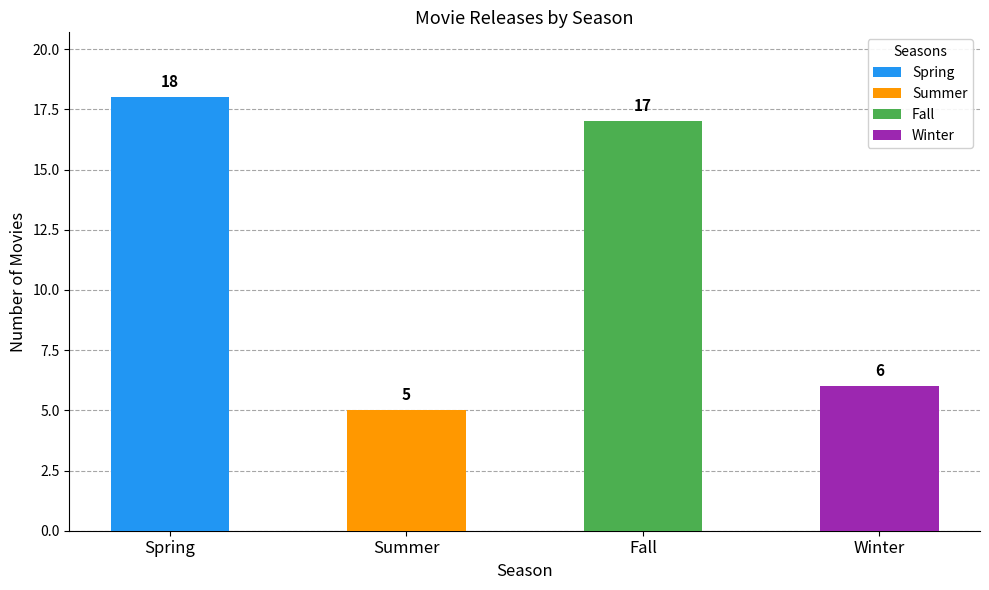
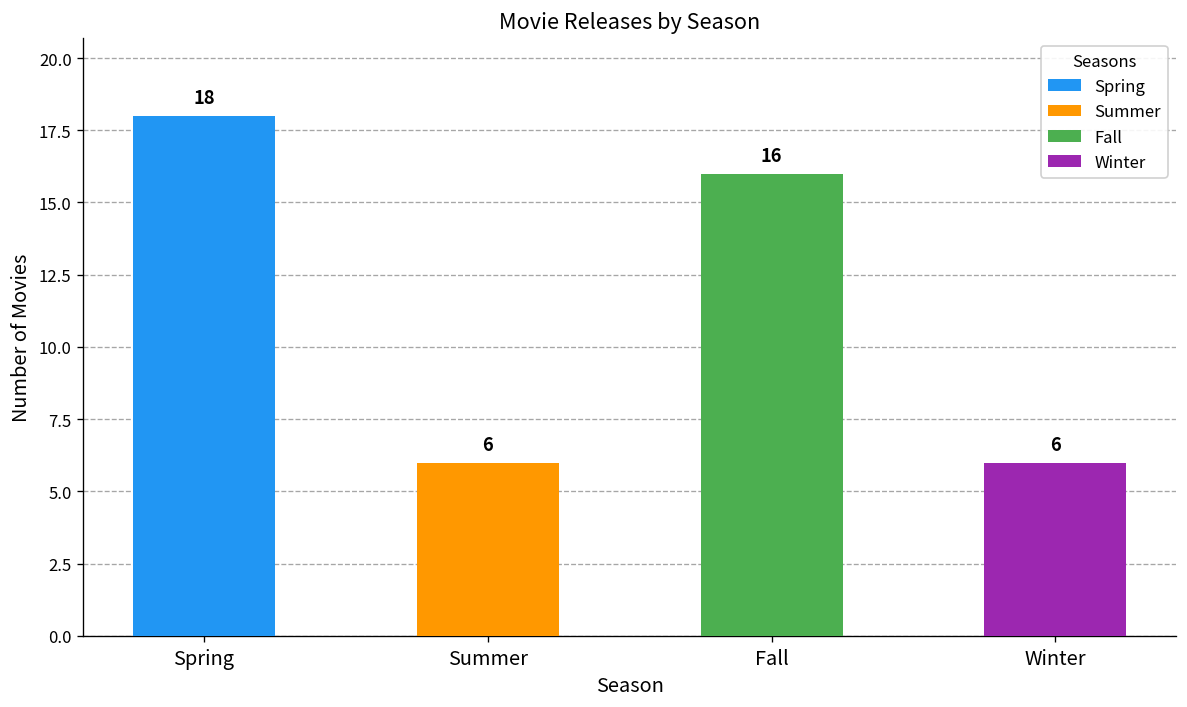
Summer, Summer: 5 -> 6
Fall, Fall: 17 -> 16
